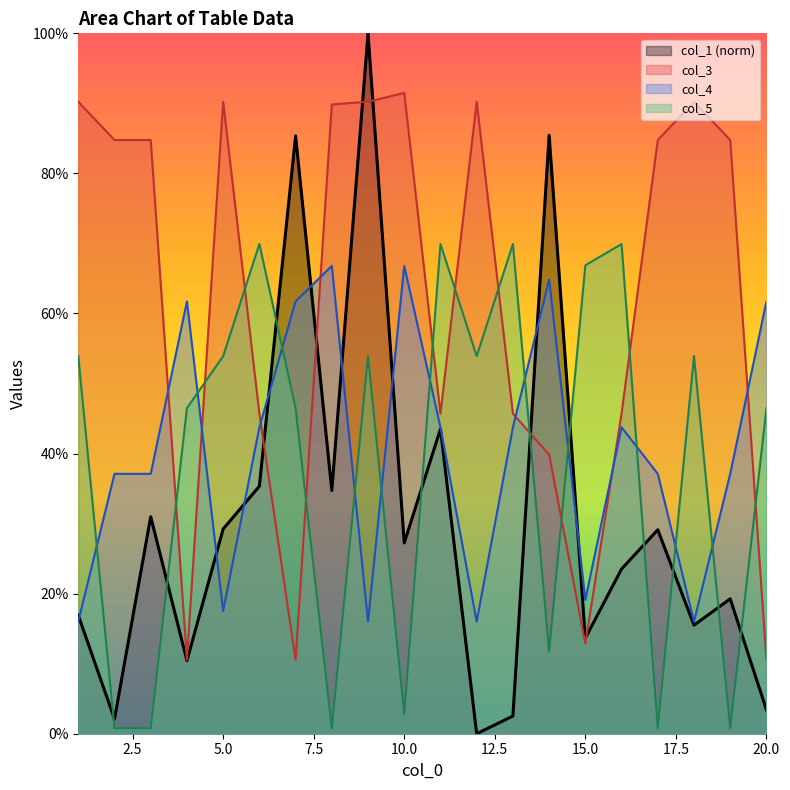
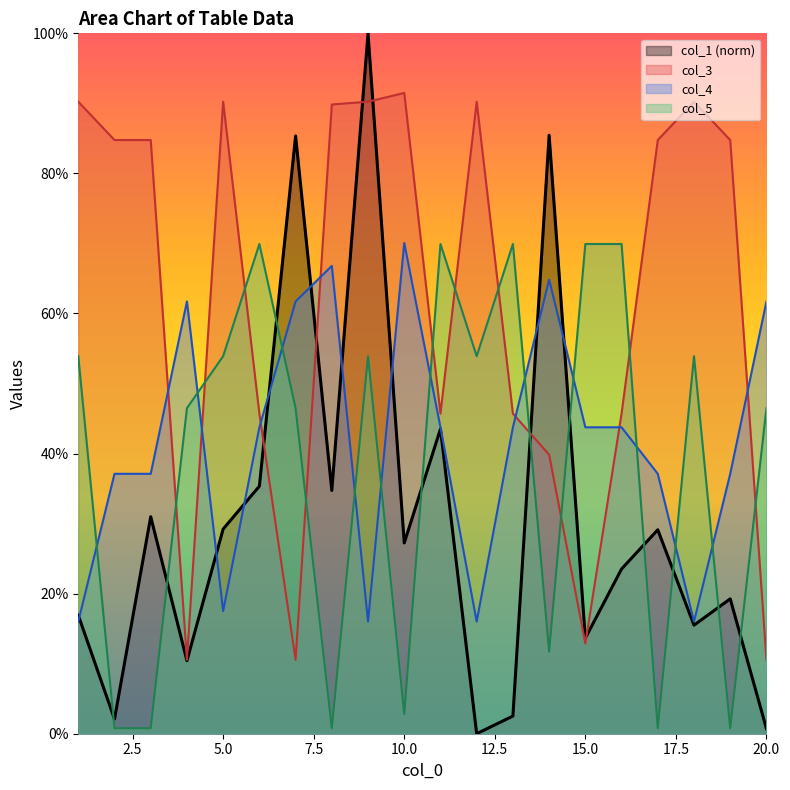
col_4, 10.0: 67% -> 70%
col_4, 15.0: 19% -> 44%
col_5, 15.0: 67% -> 70%
col_1 (norm), 20.0: 3% -> 1%
